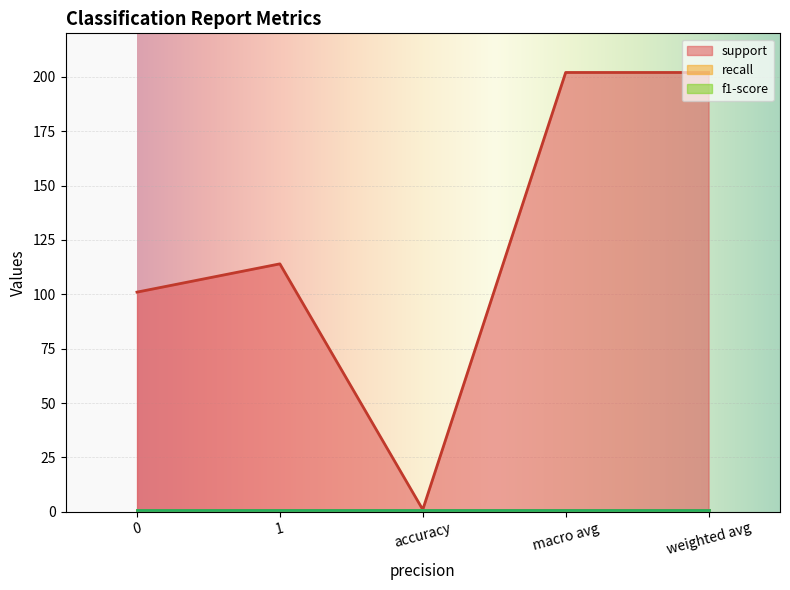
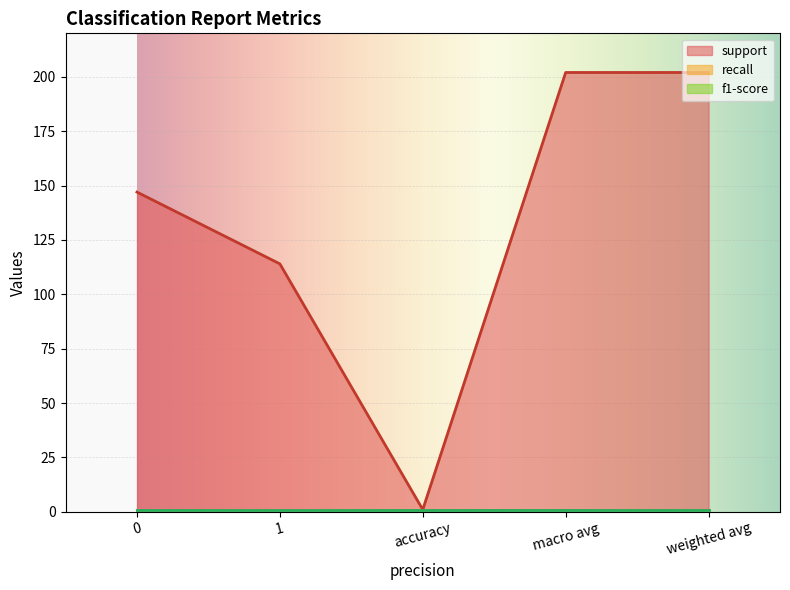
support, 0: 101 -> 147
